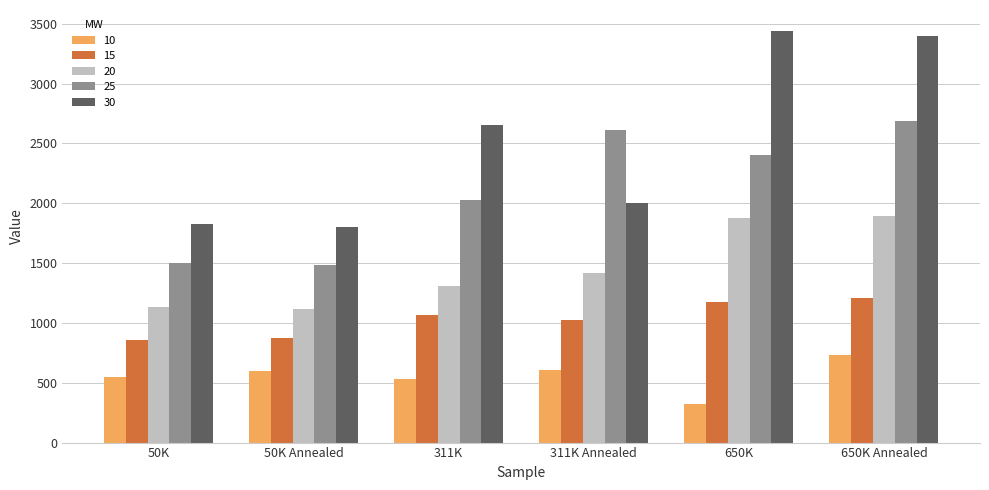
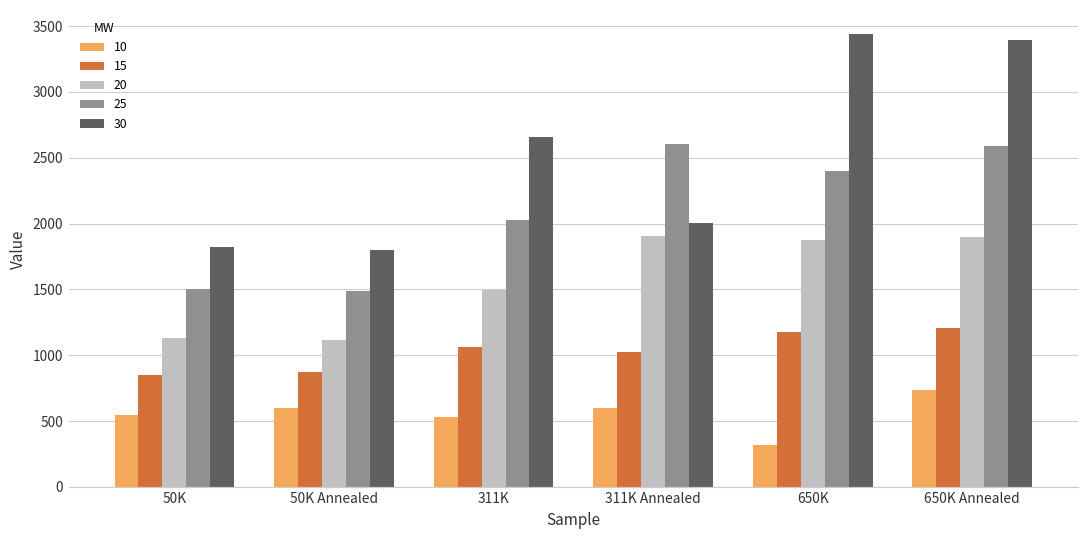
20, 311K: 1310 -> 1490
20, 311K Annealed: 1420 -> 1910
25, 650K Annealed: 2680 -> 2590
